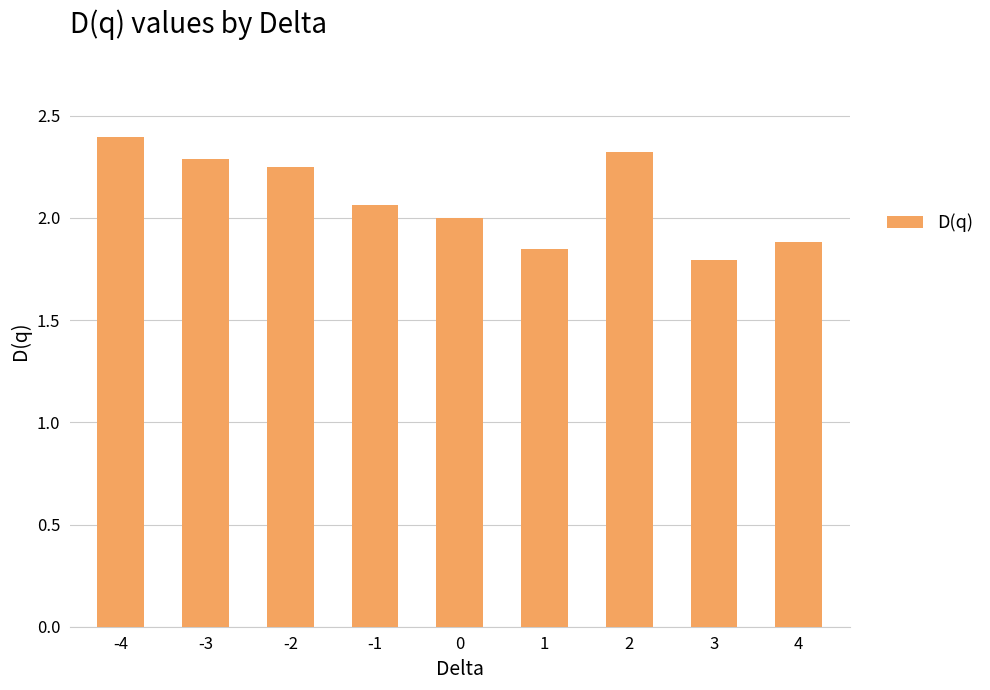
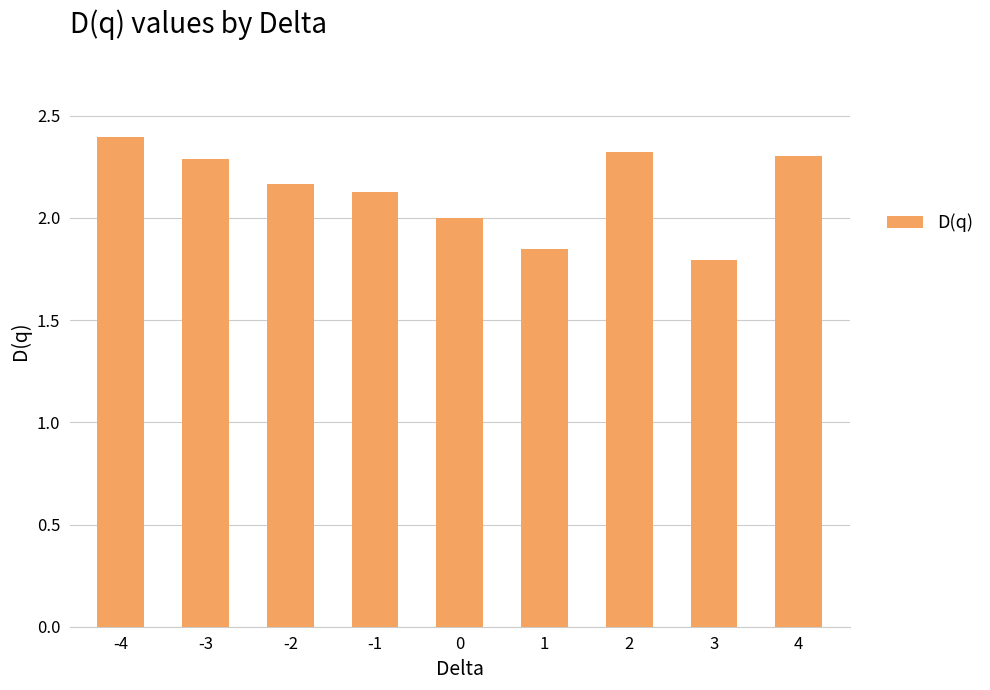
-2: 2.25 -> 2.17
-1: 2.06 -> 2.13
4: 1.88 -> 2.30
